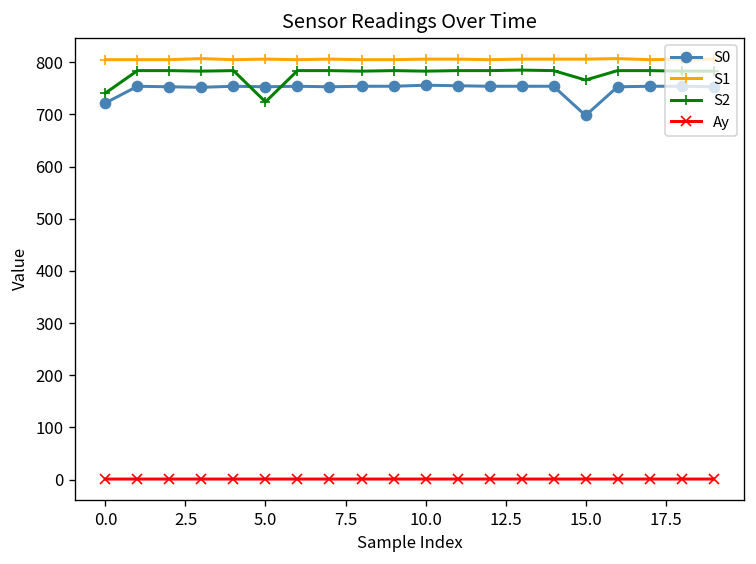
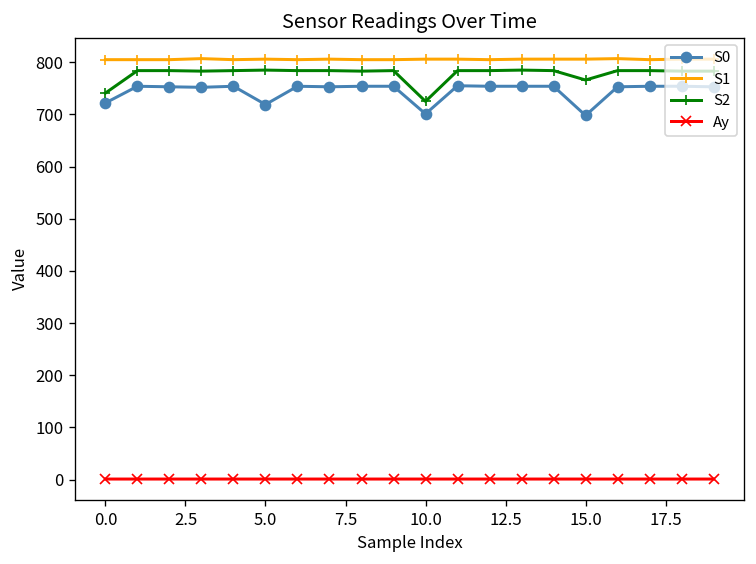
S0, 5.0: 750 -> 720
S2, 5.0: 720 -> 790
S0, 10.0: 760 -> 700
S2, 10.0: 780 -> 730
